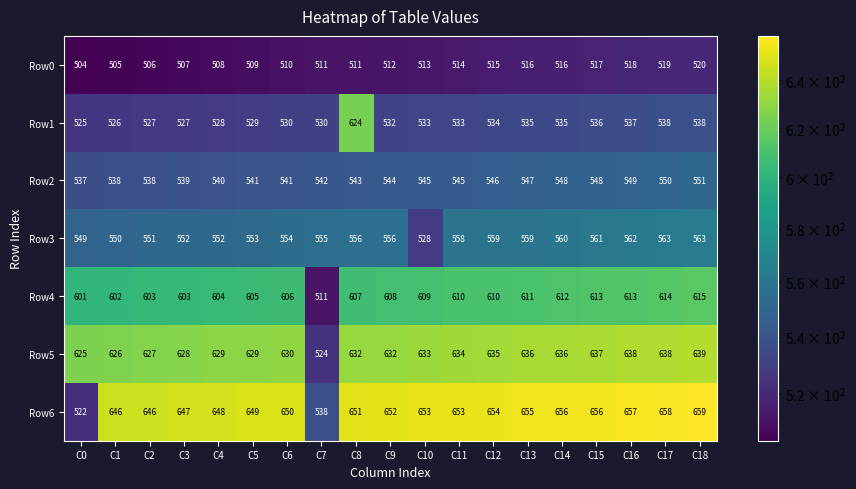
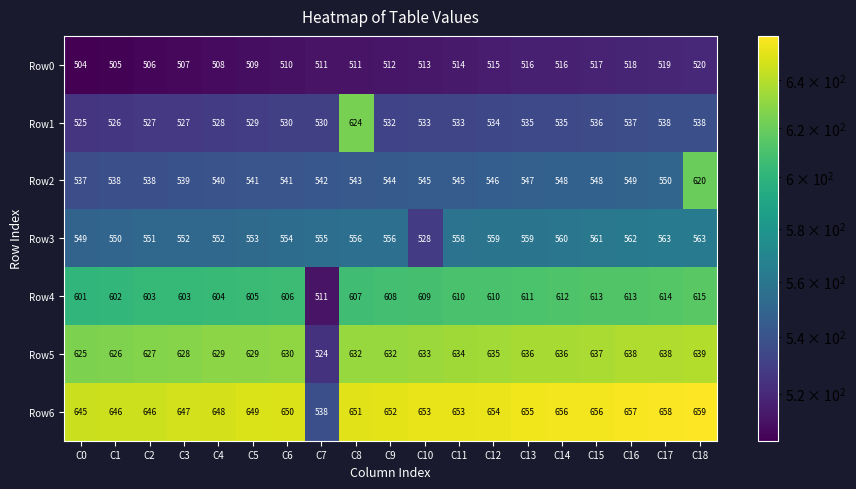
Row2, C18: 551 -> 620
Row6, C0: 522 -> 645
